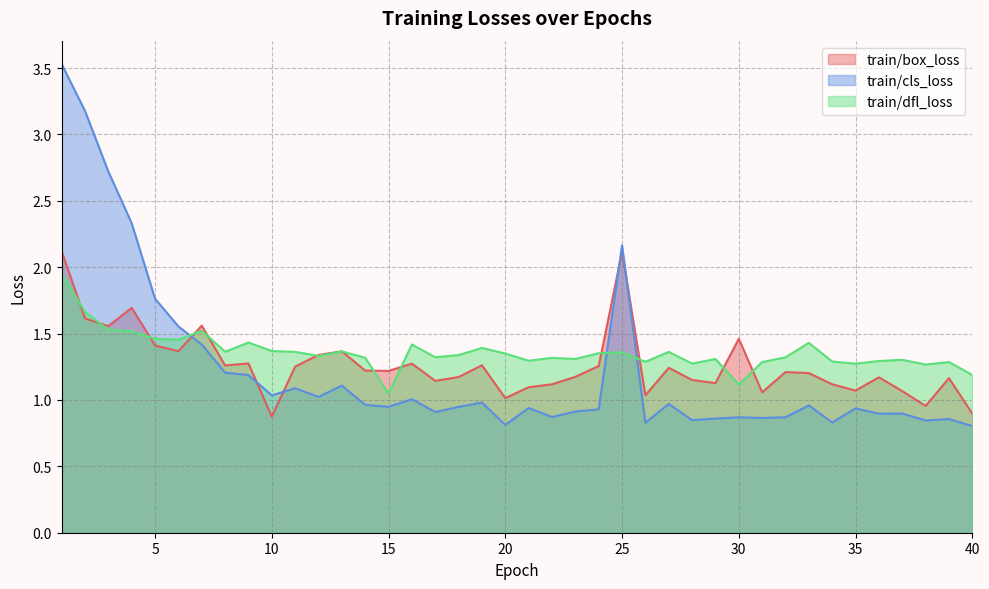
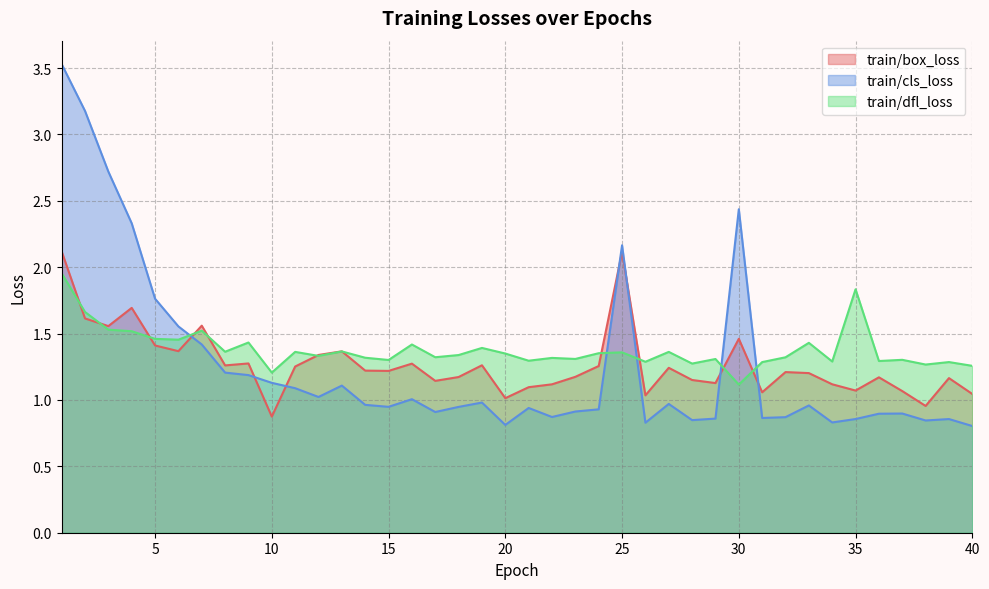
train/cls_loss, 10: 1.03 -> 1.13
train/dfl_loss, 10: 1.37 -> 1.21
train/dfl_loss, 15: 1.05 -> 1.30
train/cls_loss, 30: 0.87 -> 2.44
train/cls_loss, 35: 0.94 -> 0.86
train/dfl_loss, 35: 1.27 -> 1.83
train/box_loss, 40: 0.90 -> 1.05
train/dfl_loss, 40: 1.19 -> 1.26
